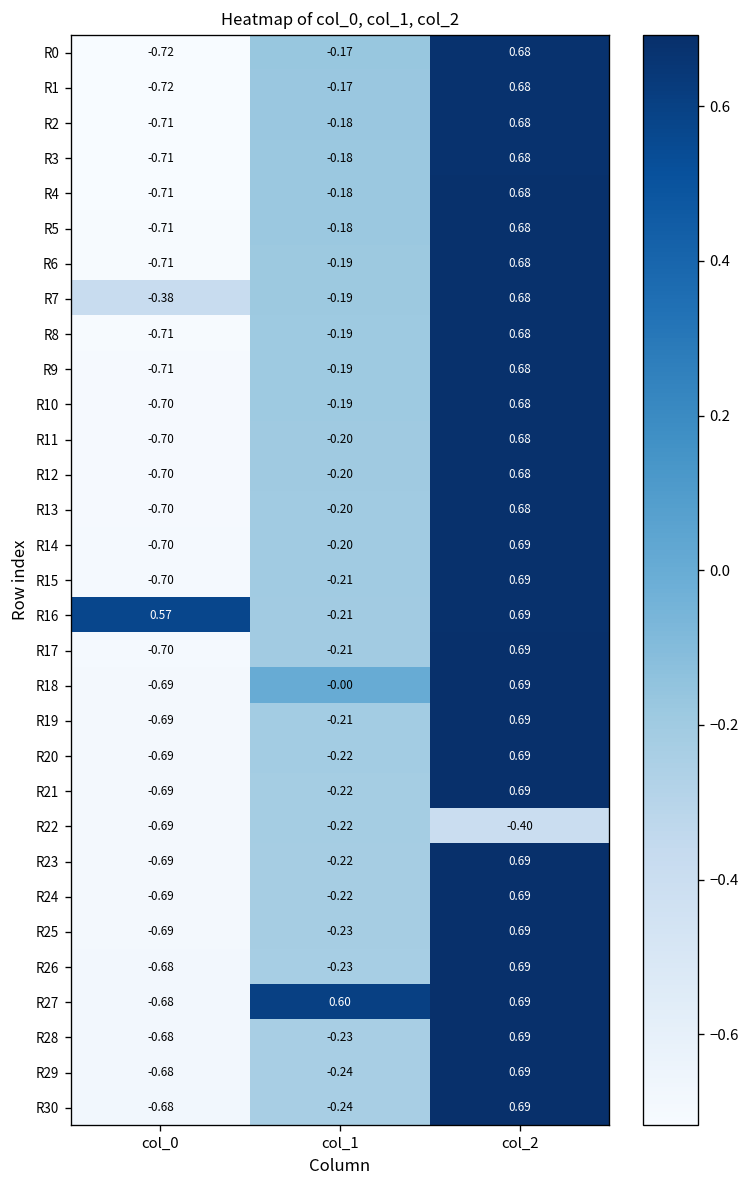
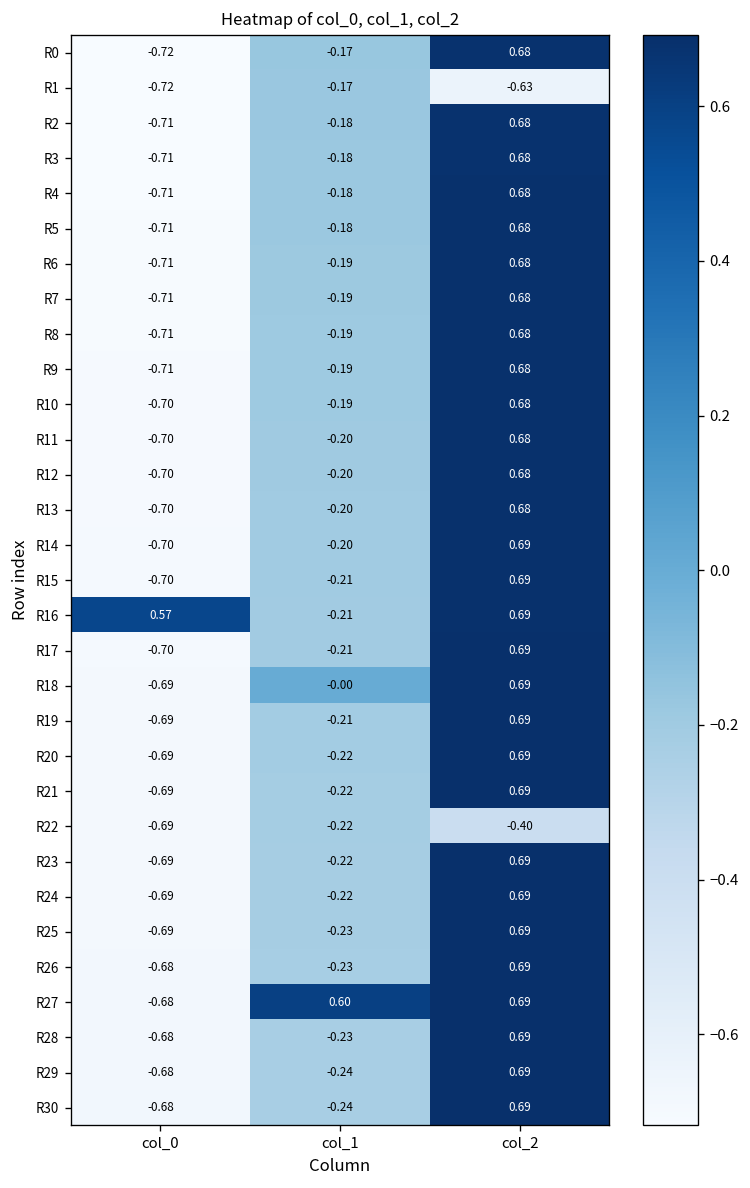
R1, col_2: 0.68 -> -0.63
R7, col_0: -0.38 -> -0.71
